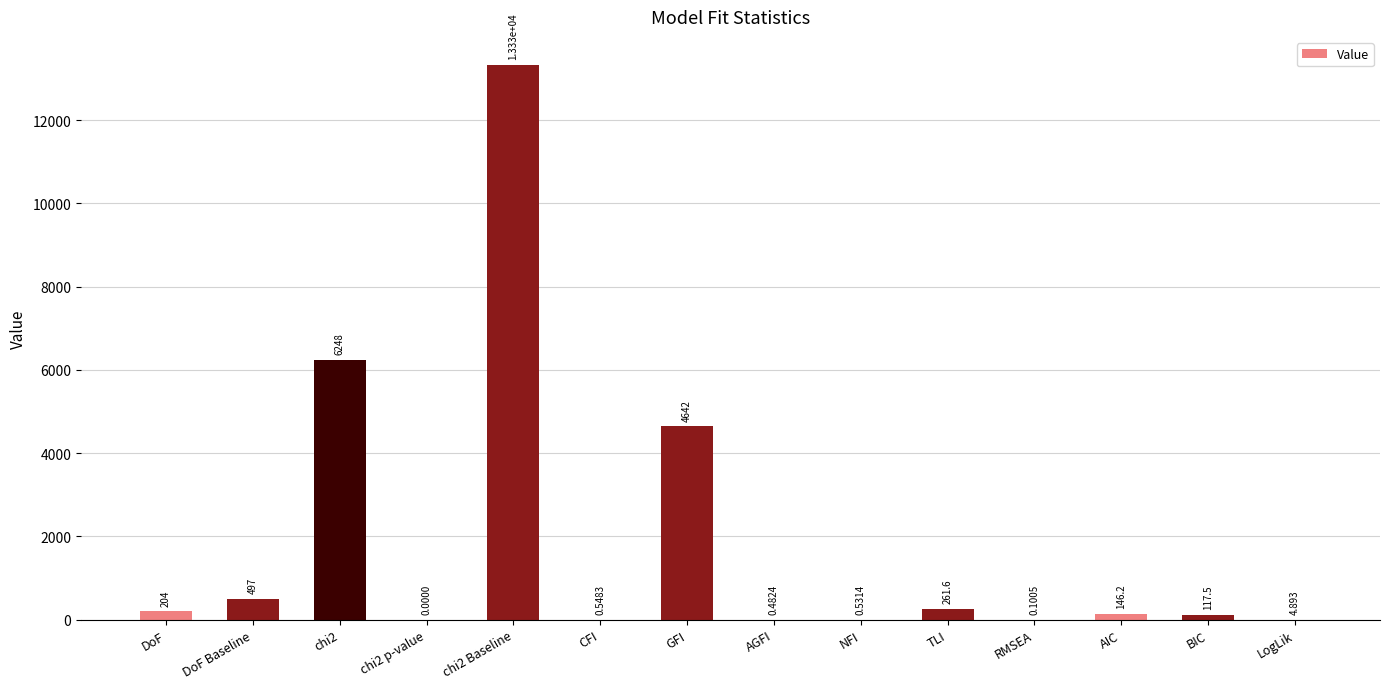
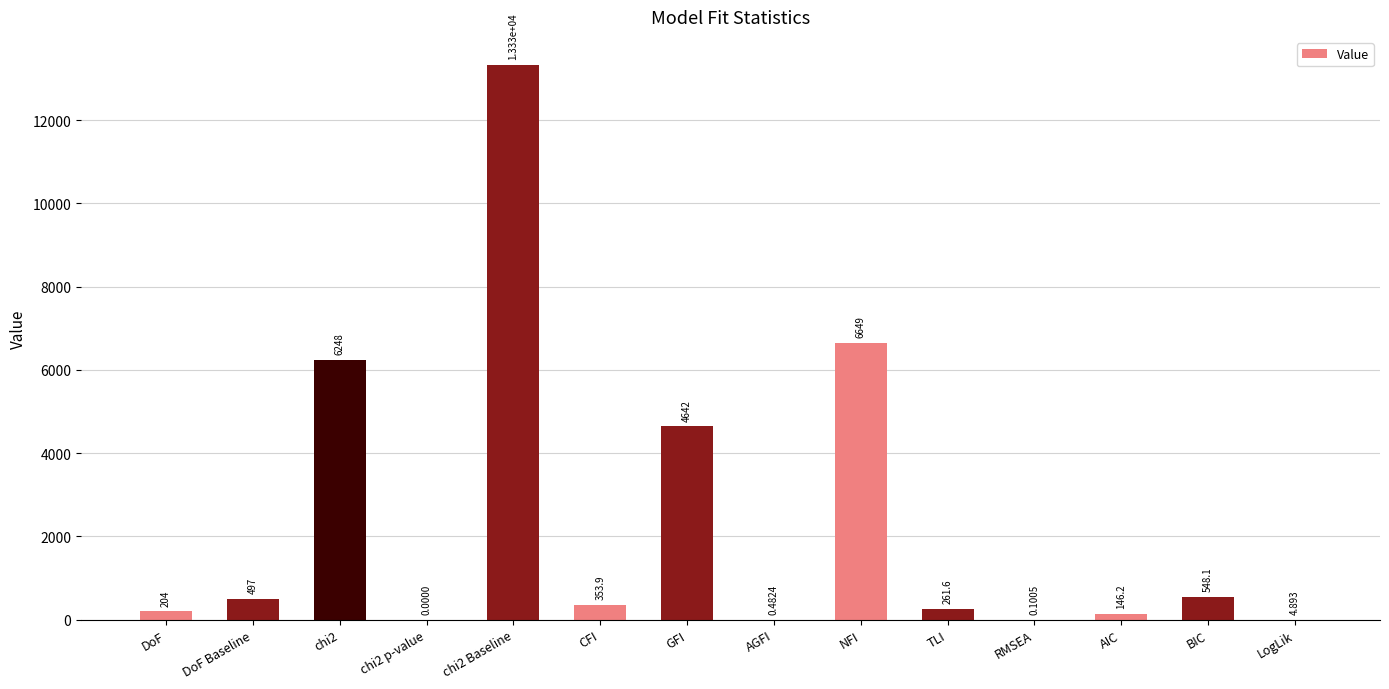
CFI: 0.5483 -> 353.9
NFI: 0.5314 -> 6649
BIC: 117.5 -> 548.1
